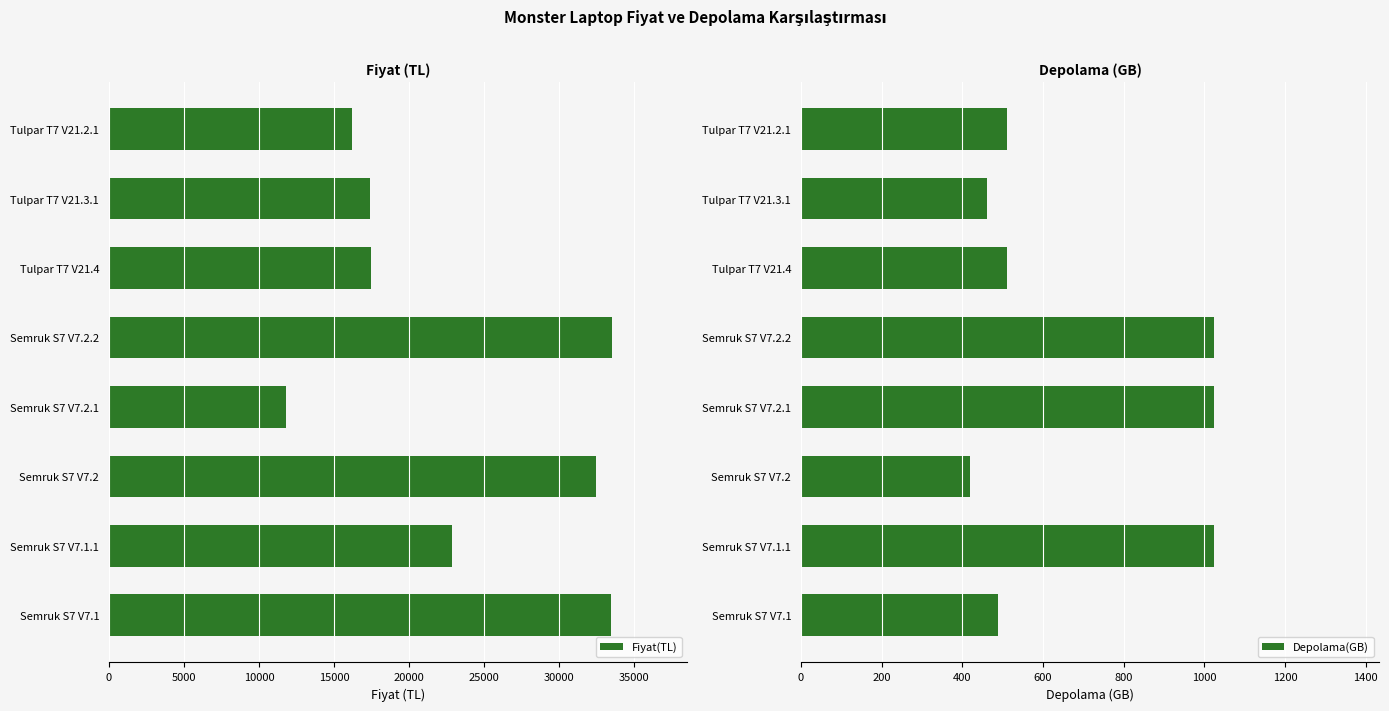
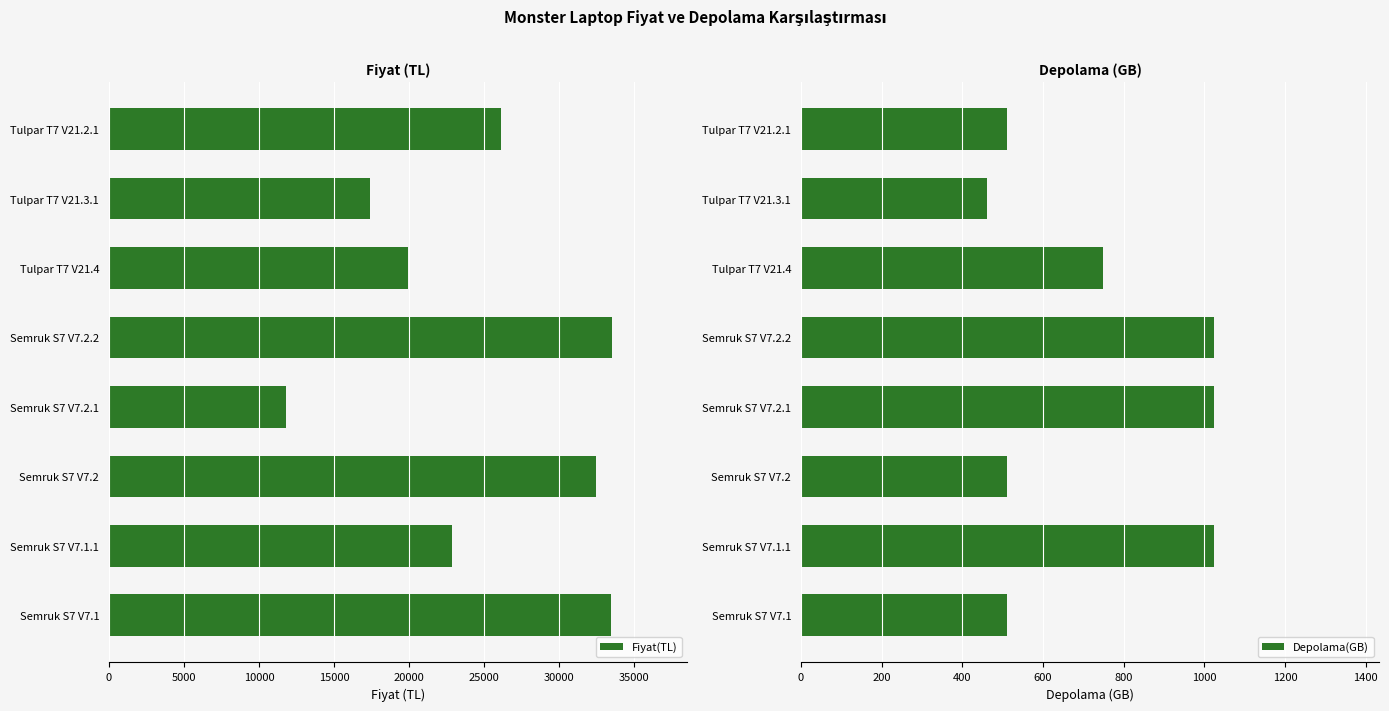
Fiyat (TL), Tulpar T7 V21.2.1: 16200 -> 26200
Fiyat (TL), Tulpar T7 V21.4: 17500 -> 19900
Depolama (GB), Tulpar T7 V21.4: 510 -> 750
Depolama (GB), Semruk S7 V7.2: 420 -> 510
Depolama (GB), Semruk S7 V7.1: 490 -> 510
